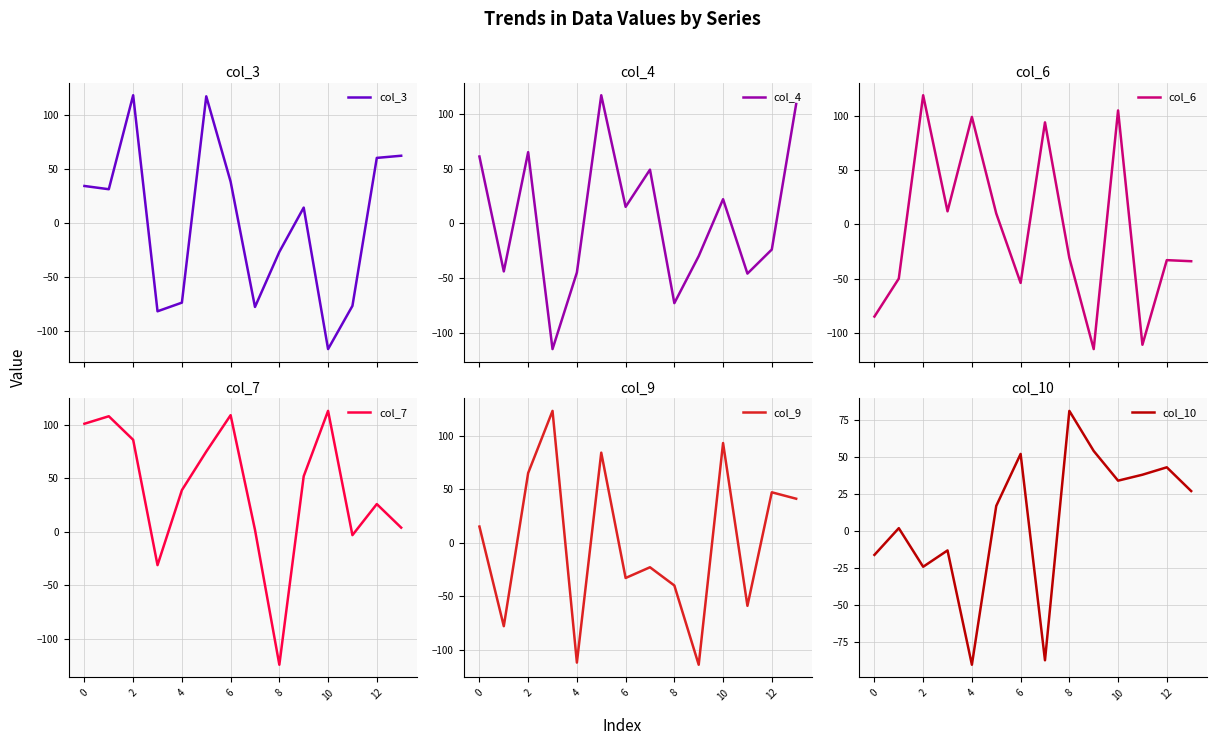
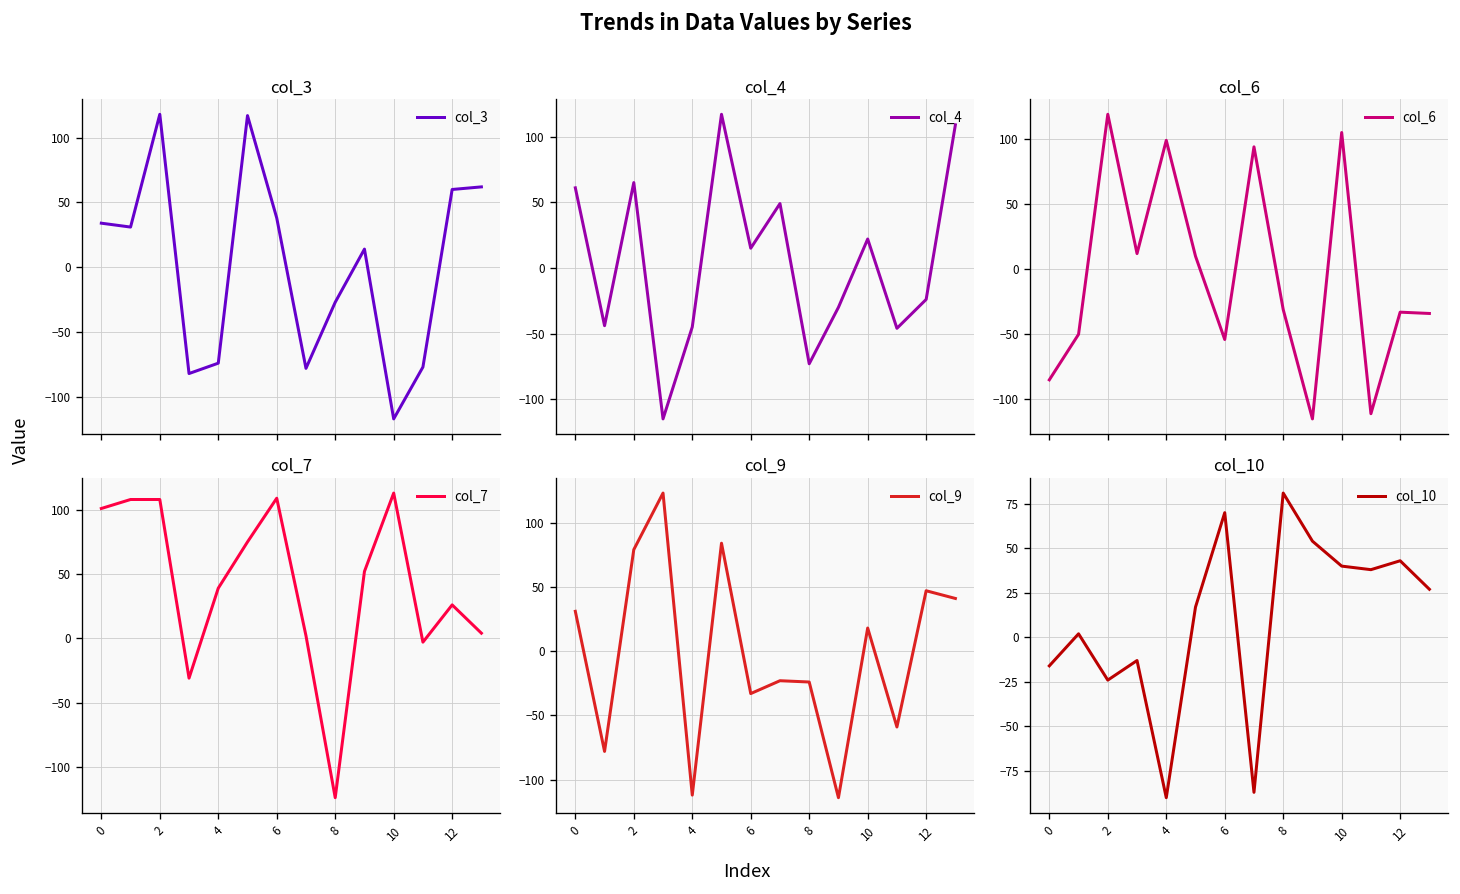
col_7, 2: 86 -> 108
col_9, 0: 15 -> 31
col_9, 2: 65 -> 79
col_9, 8: -40 -> -24
col_9, 10: 93 -> 18
col_10, 6: 52 -> 70
col_10, 10: 34 -> 40
